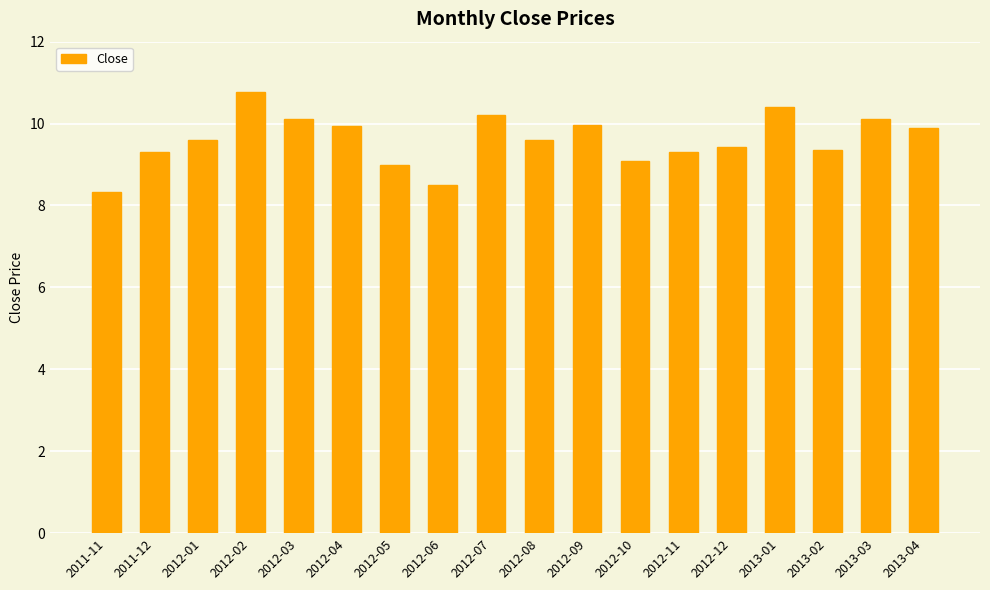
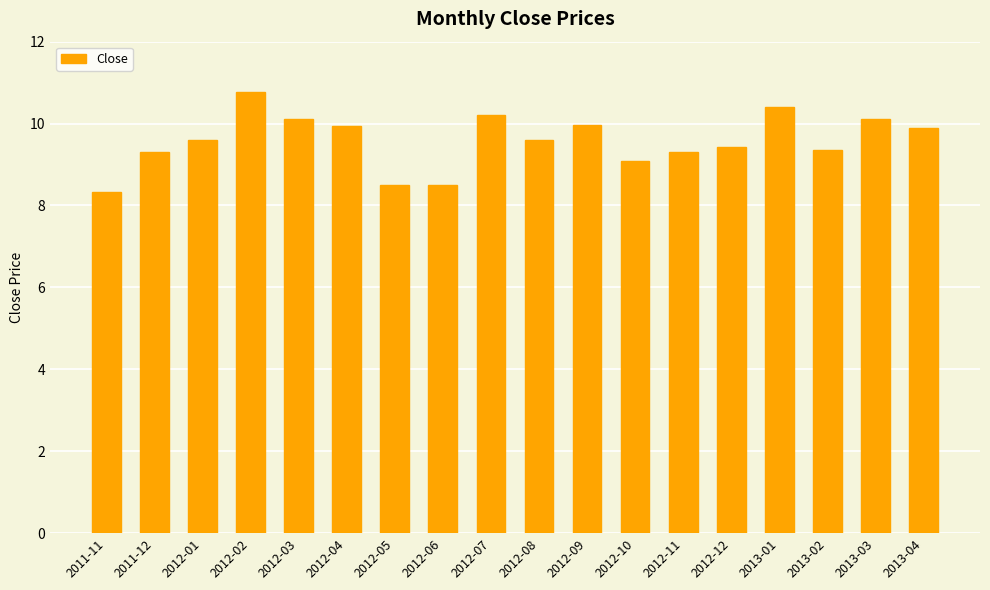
2012-05: 9.0 -> 8.5
